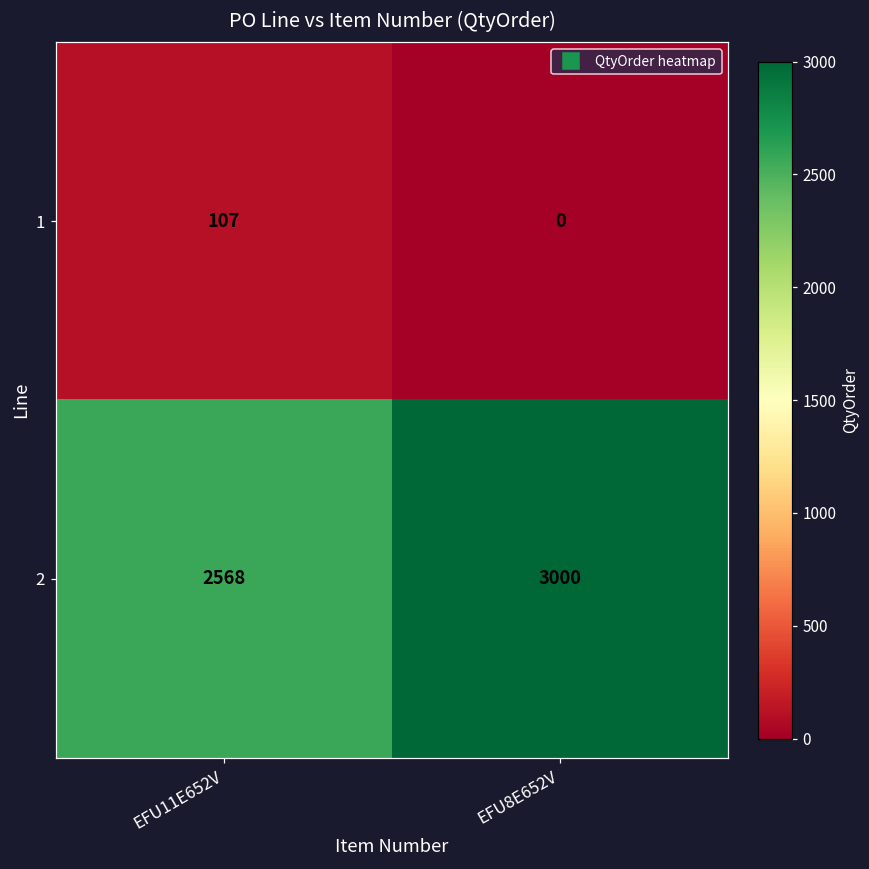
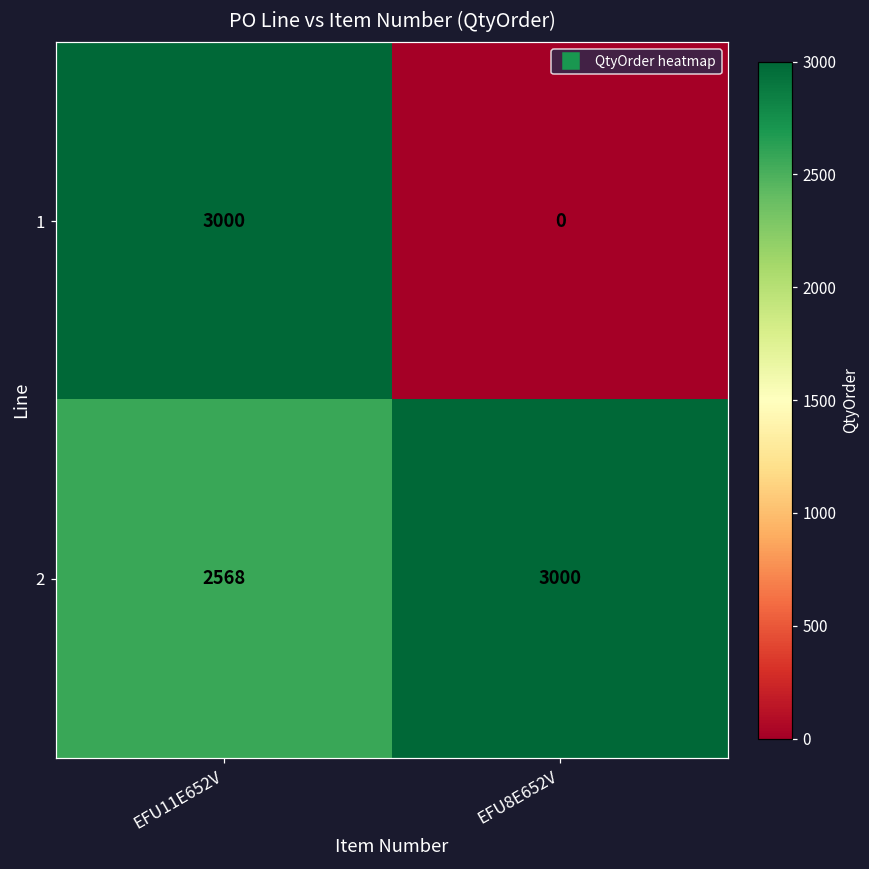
1, EFU11E652V: 107 -> 3000
